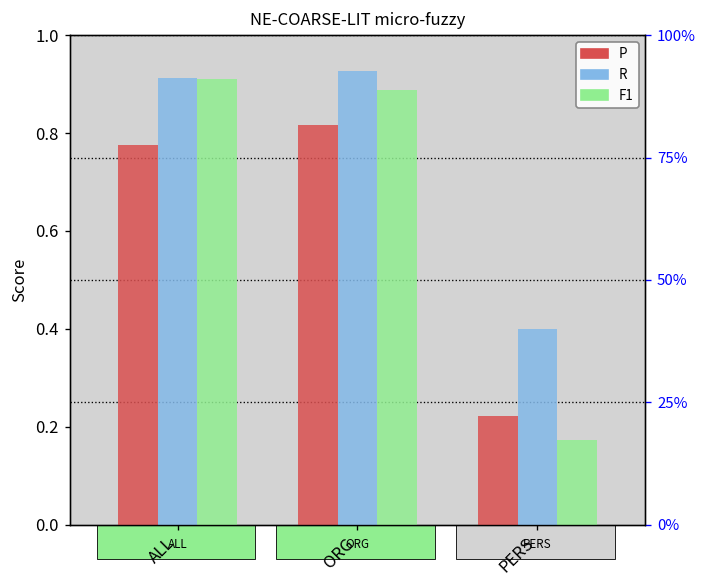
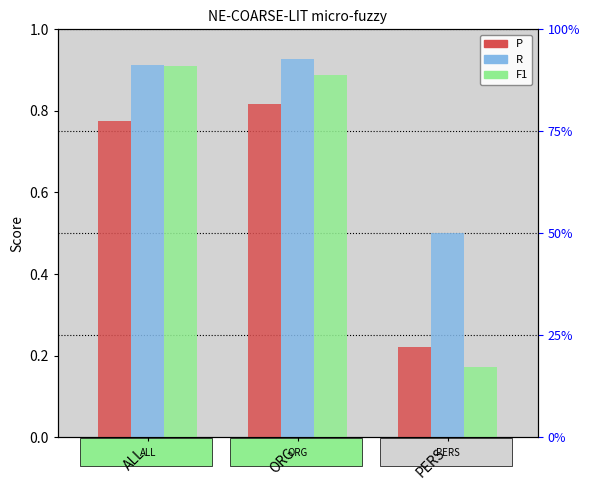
R, PERS: 0.4 -> 0.5
